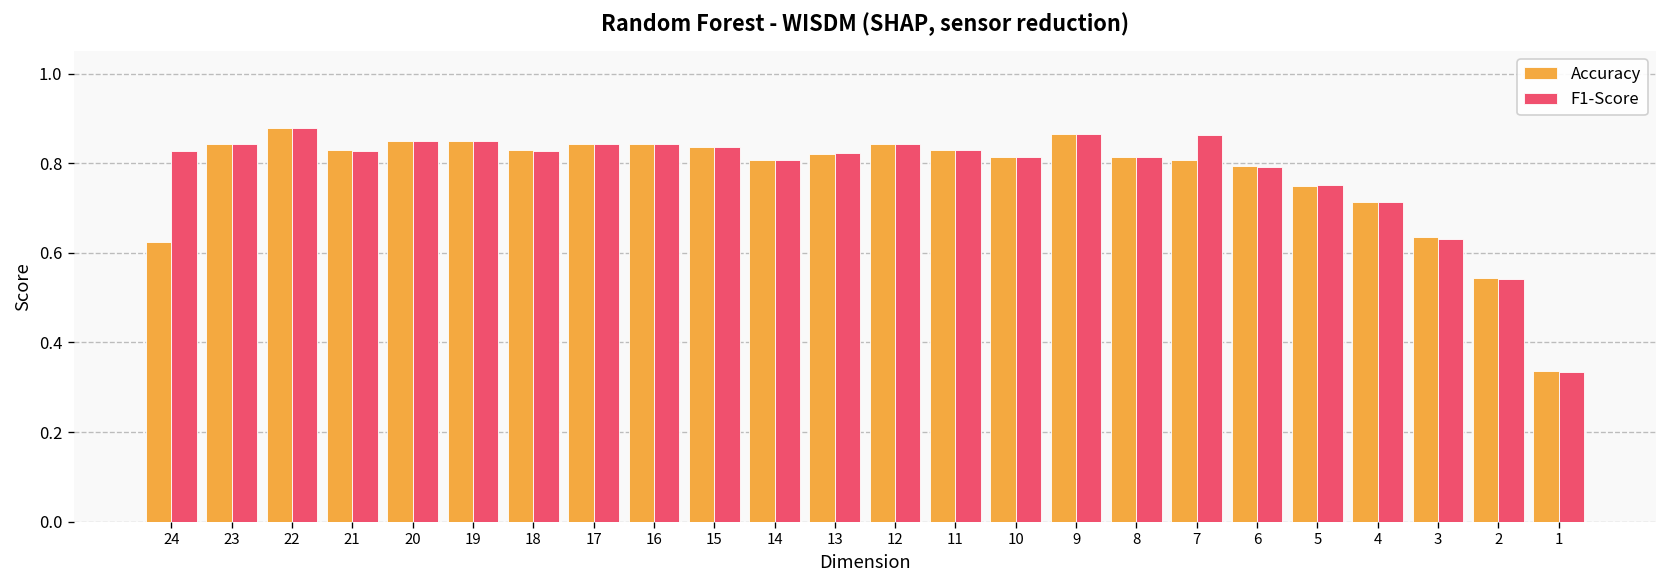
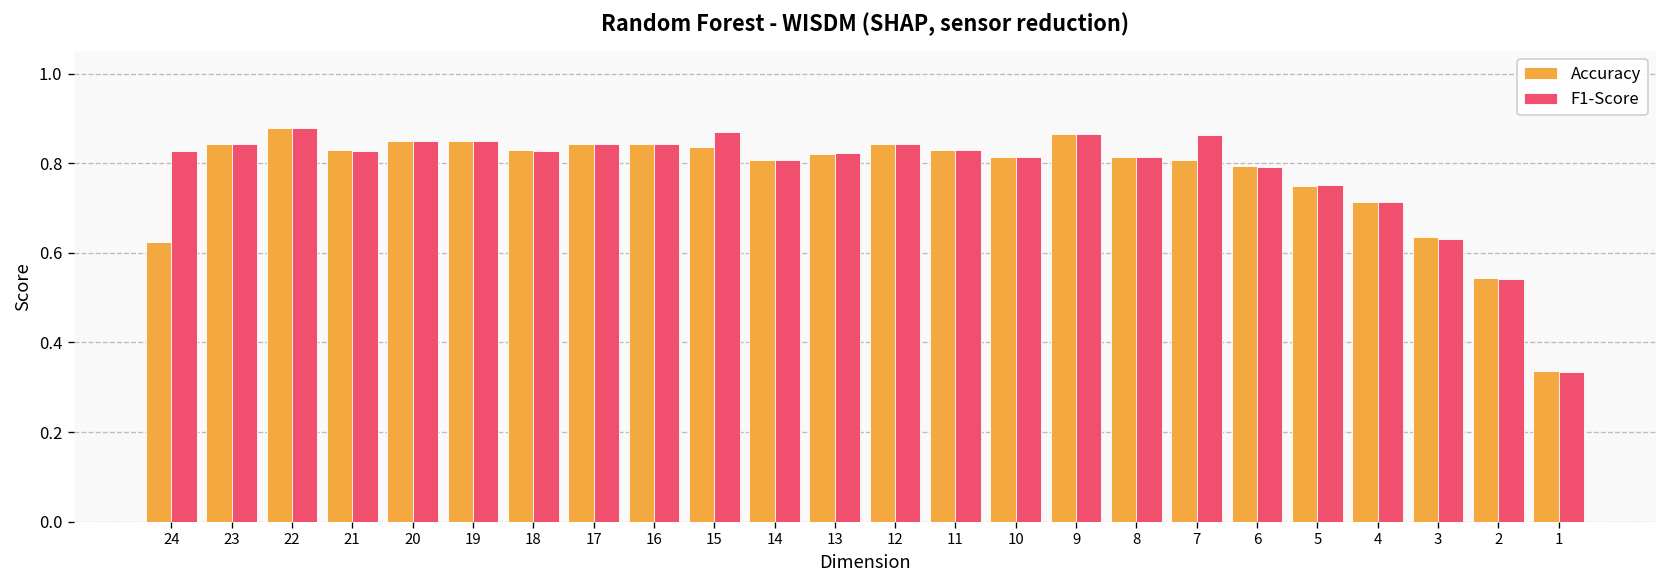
F1-Score, 15: 0.84 -> 0.87
